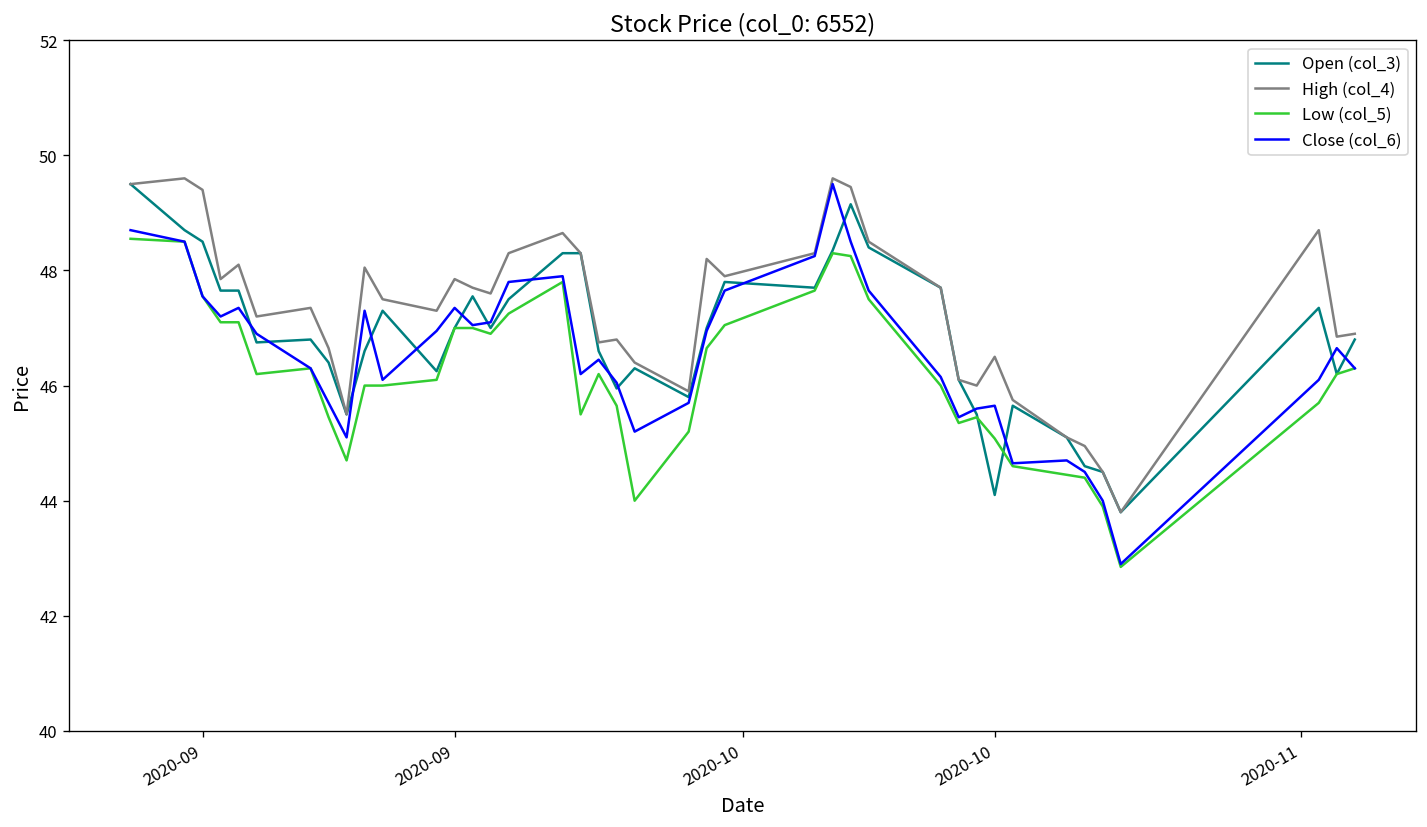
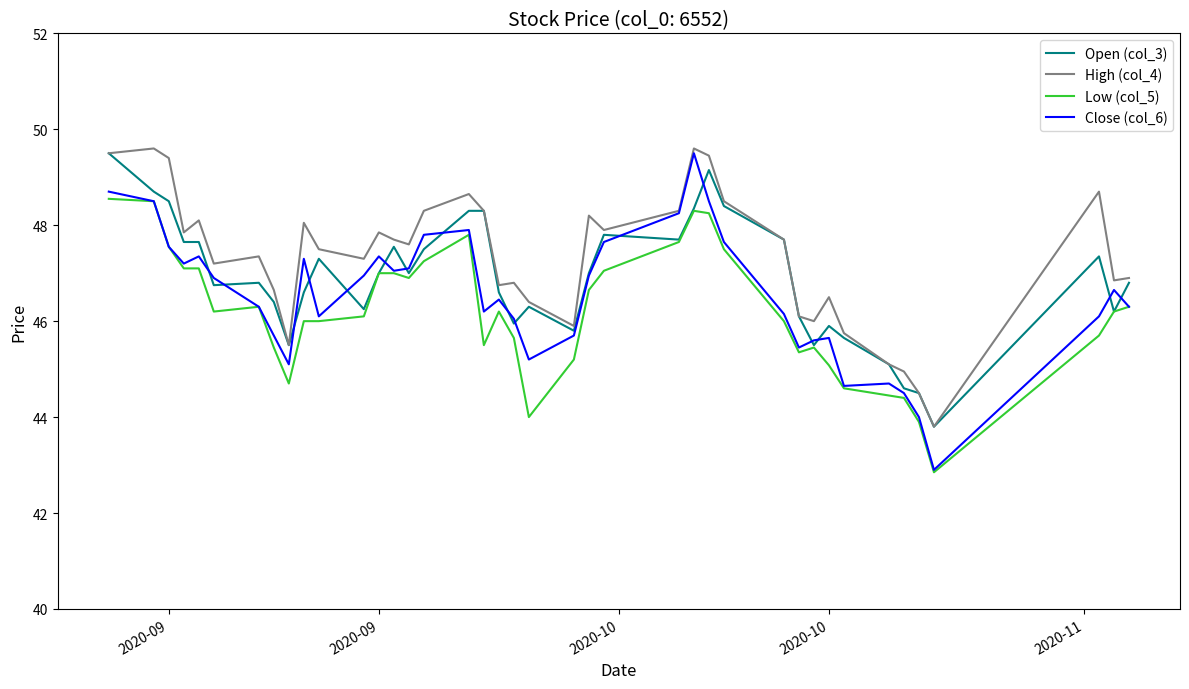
Open (col_3), 2020-10: 44.1 -> 45.9
